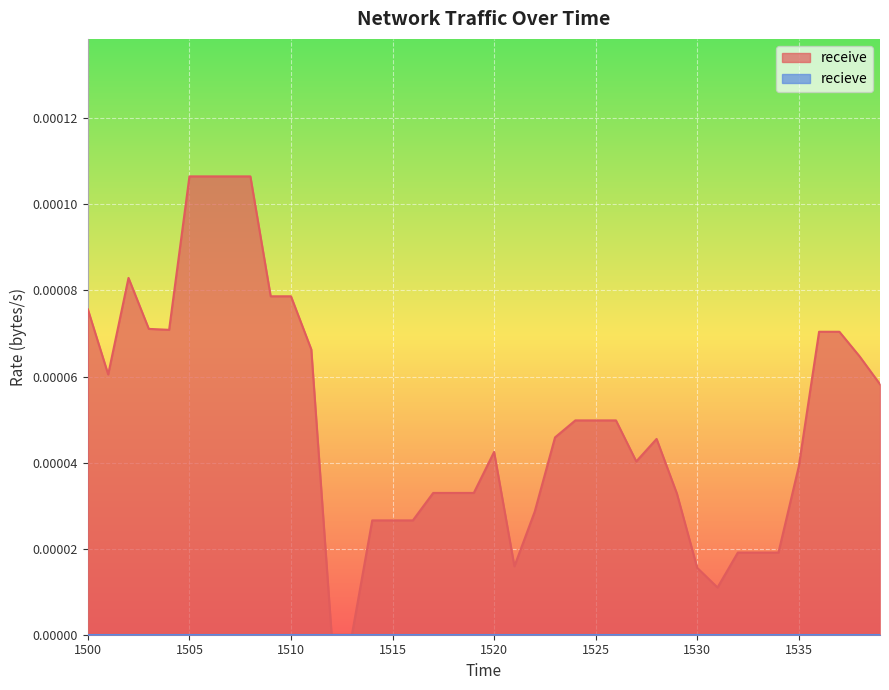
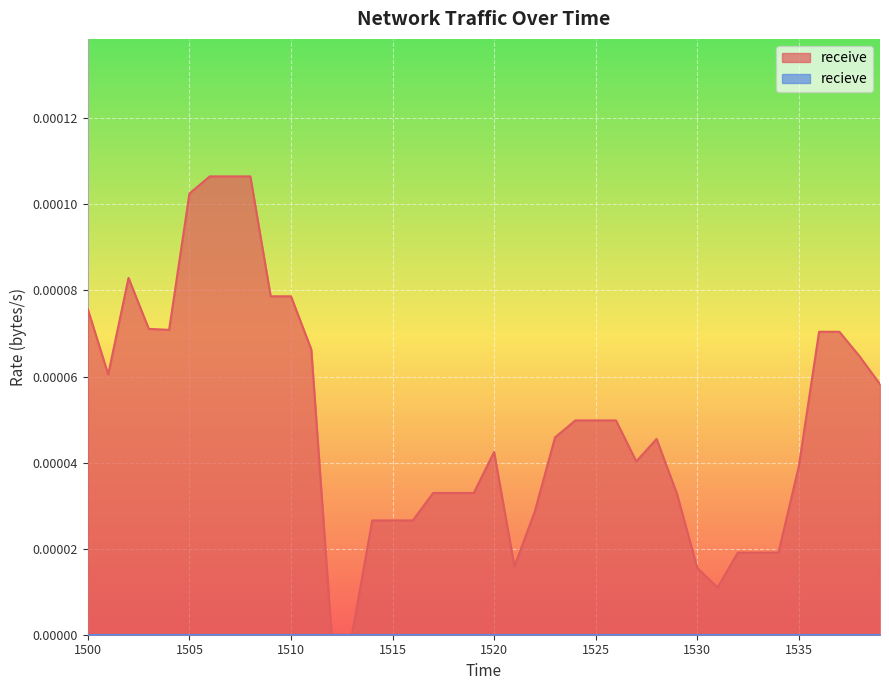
receive, 1505: 0.000106 -> 0.000103
